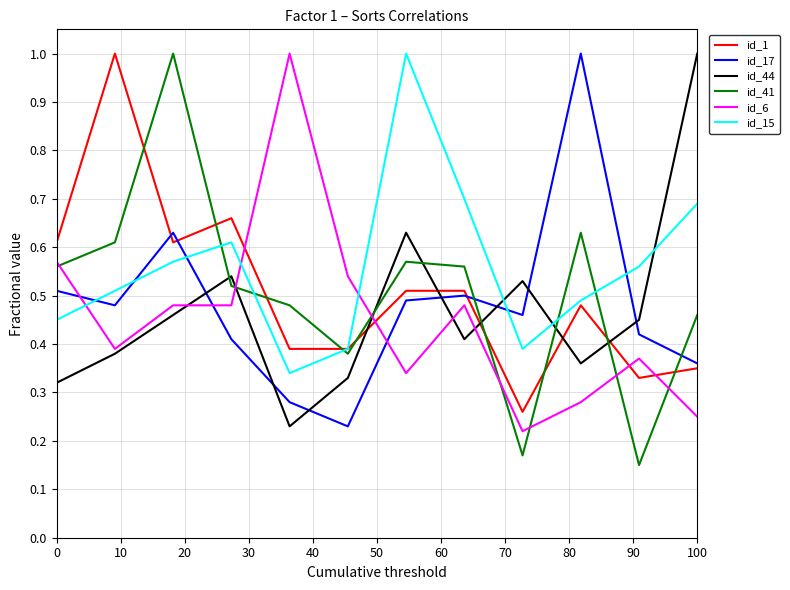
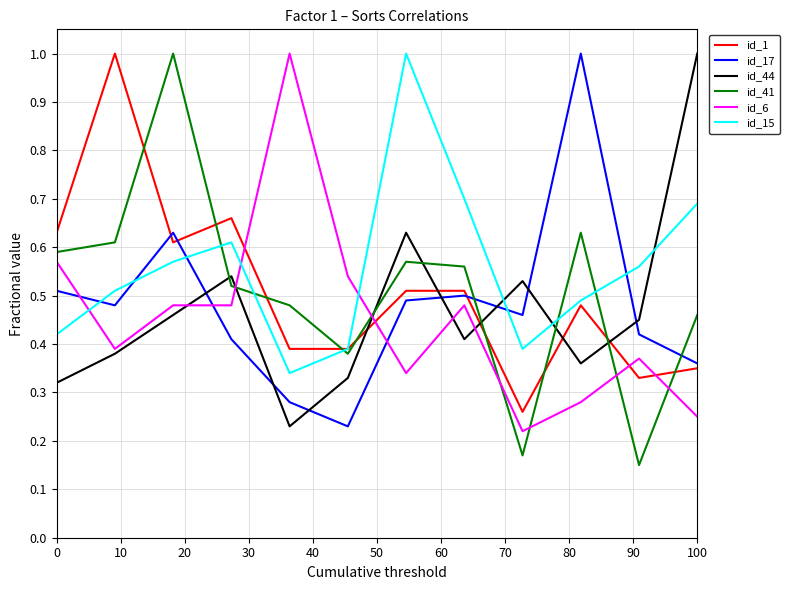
id_1, 0: 0.61 -> 0.63
id_41, 0: 0.56 -> 0.59
id_15, 0: 0.45 -> 0.42
